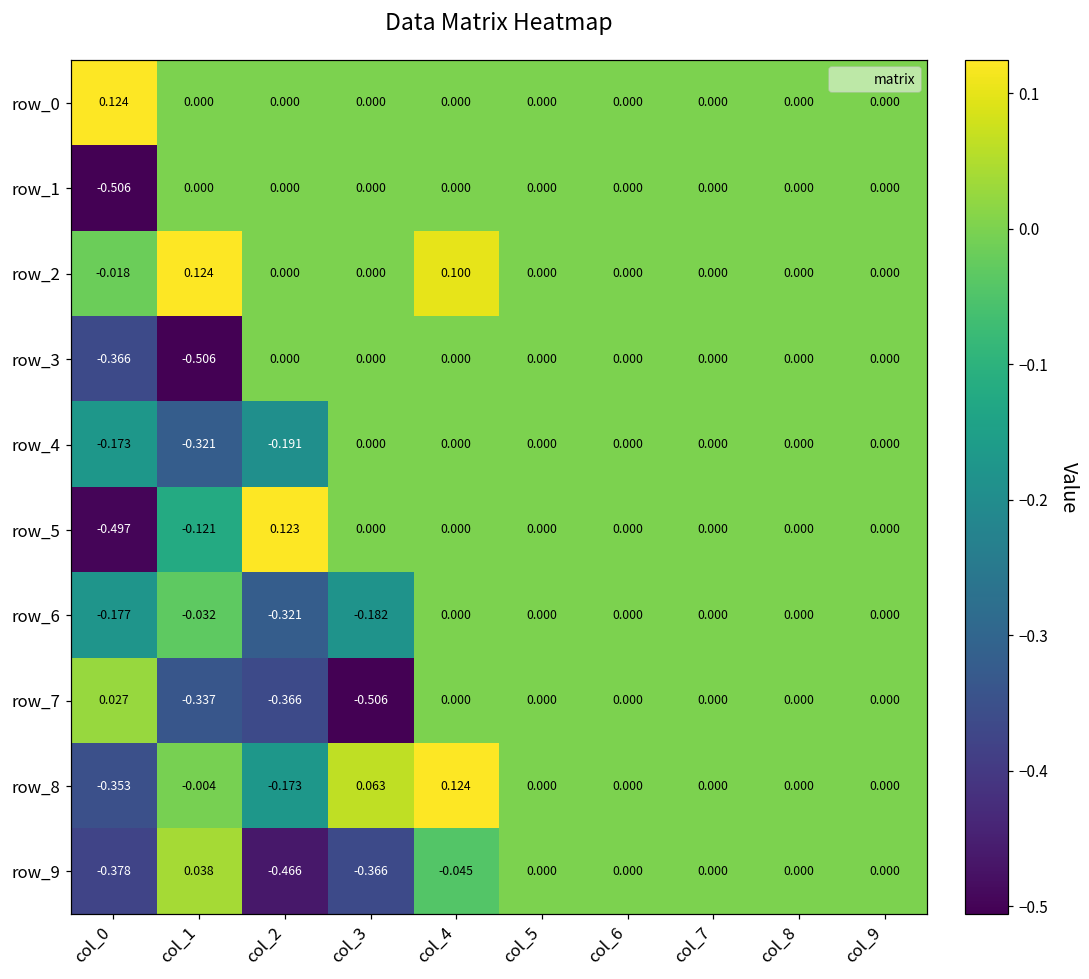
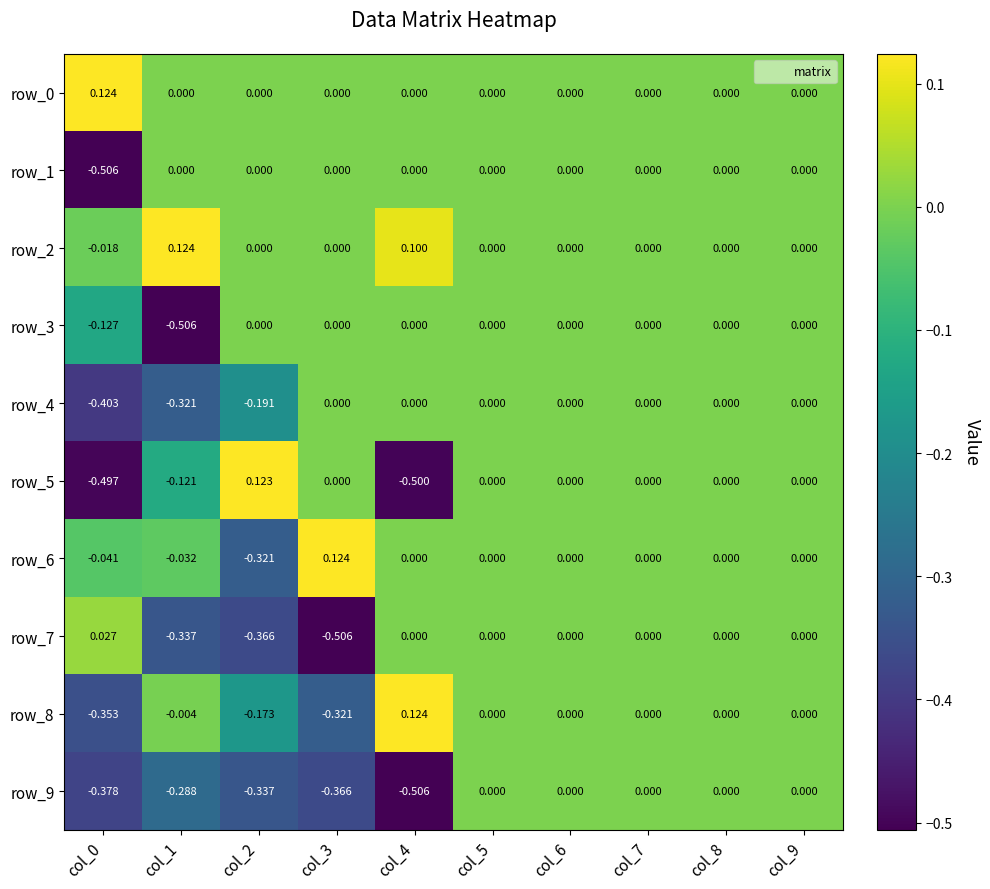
row_3, col_0: -0.366 -> -0.127
row_4, col_0: -0.173 -> -0.403
row_5, col_4: 0.000 -> -0.500
row_6, col_0: -0.177 -> -0.041
row_6, col_3: -0.182 -> 0.124
row_8, col_3: 0.063 -> -0.321
row_9, col_1: 0.038 -> -0.288
row_9, col_2: -0.466 -> -0.337
row_9, col_4: -0.045 -> -0.506
